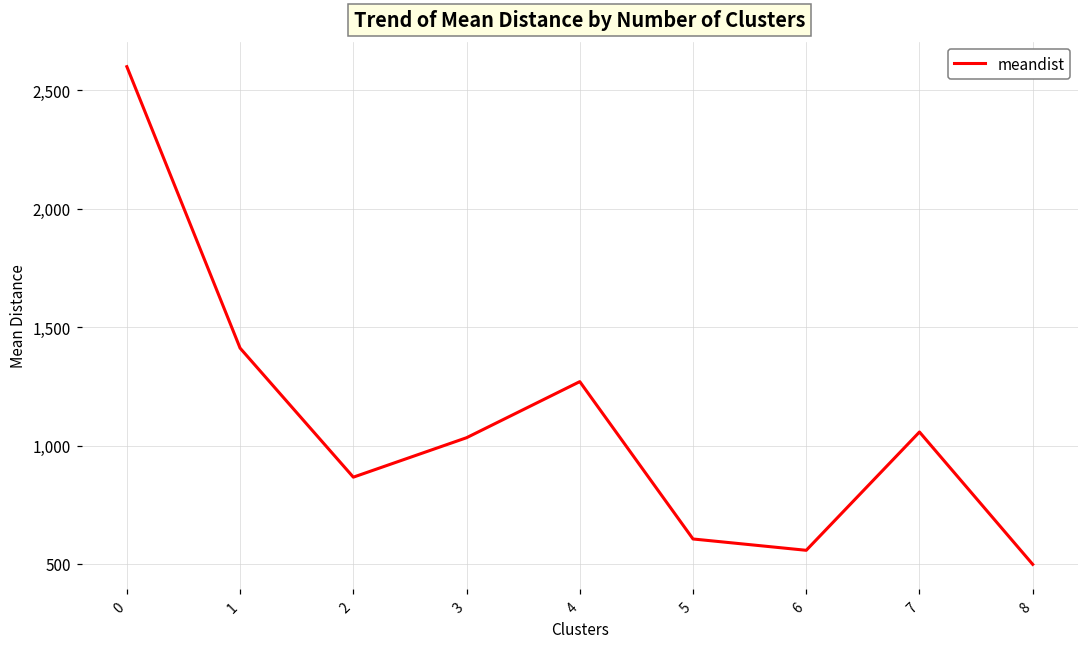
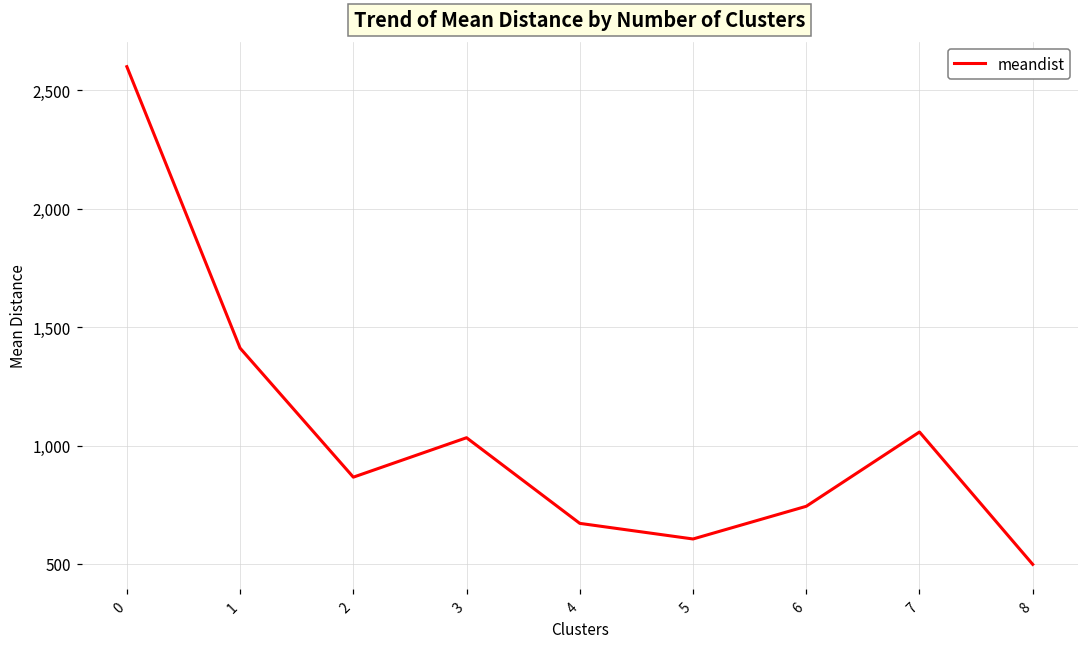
4: 1,270 -> 670
6: 560 -> 740
